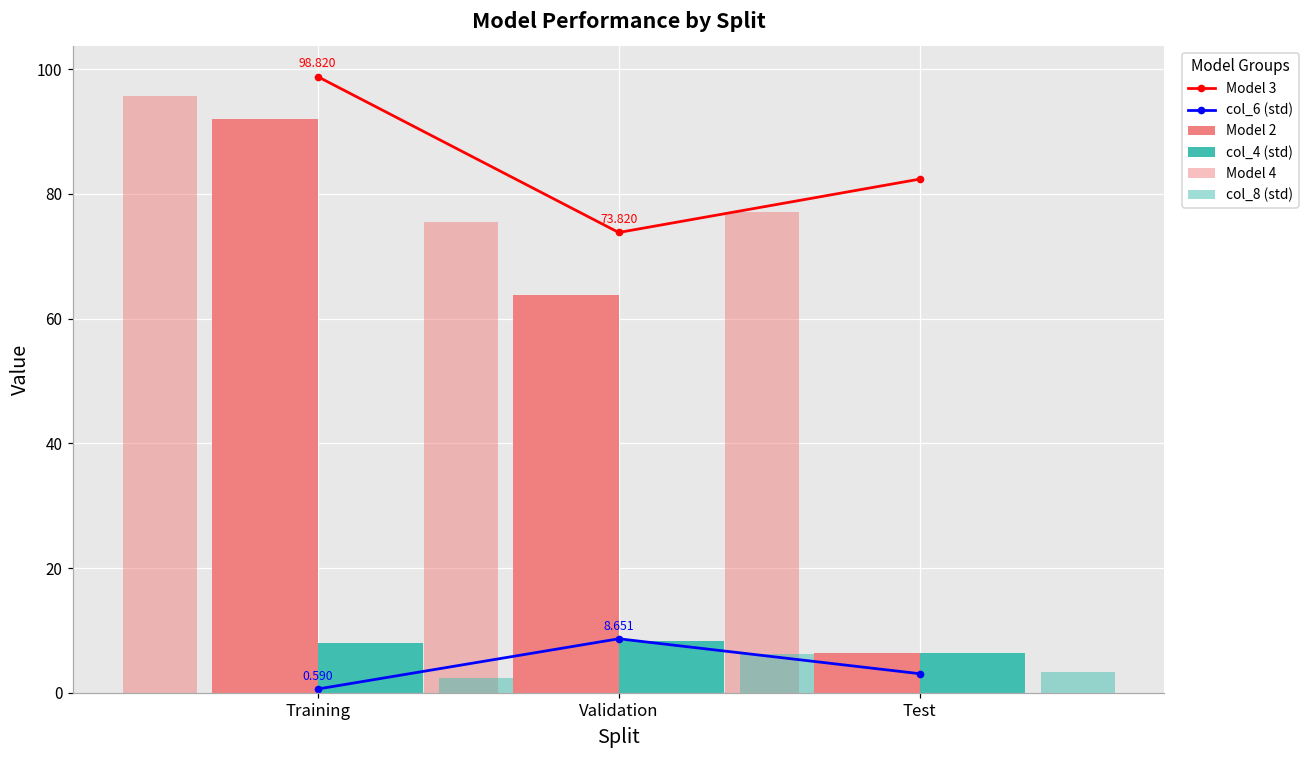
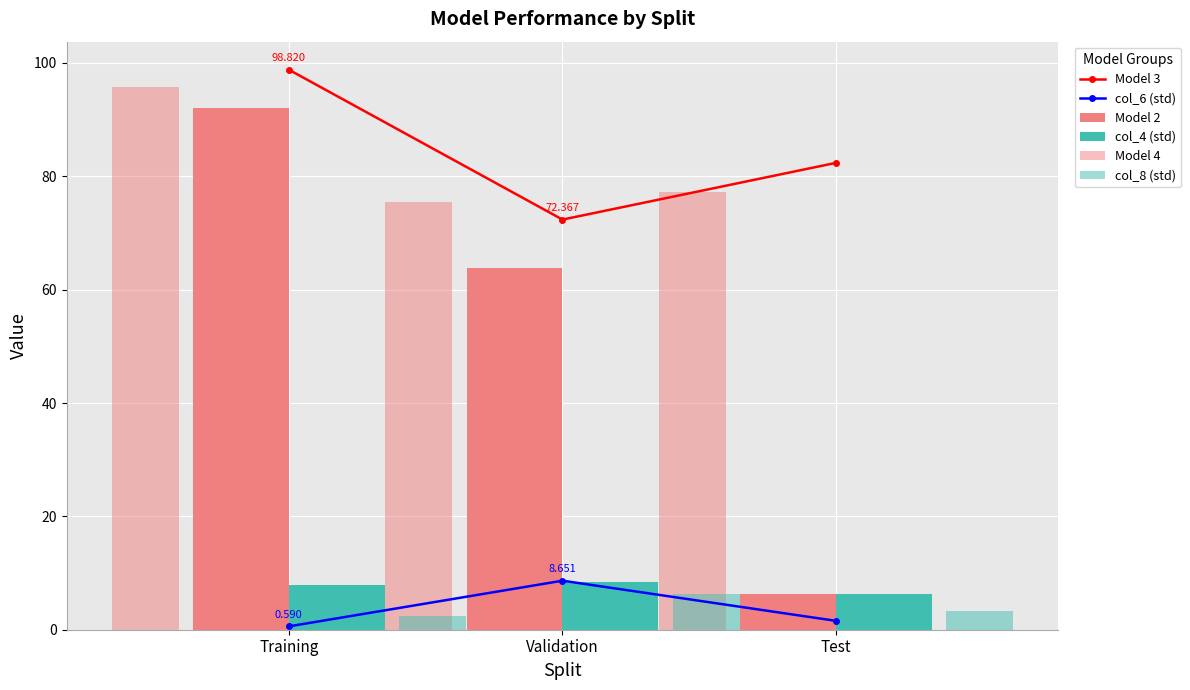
Model 3, Validation: 73.820 -> 72.367
col_6 (std), Test: 3 -> 2
